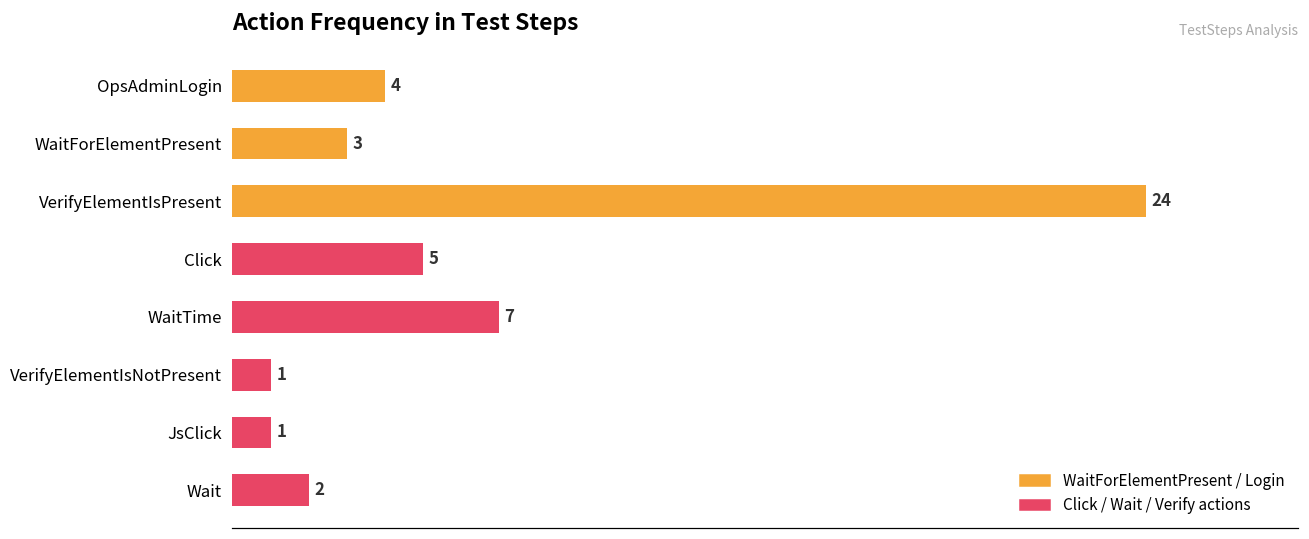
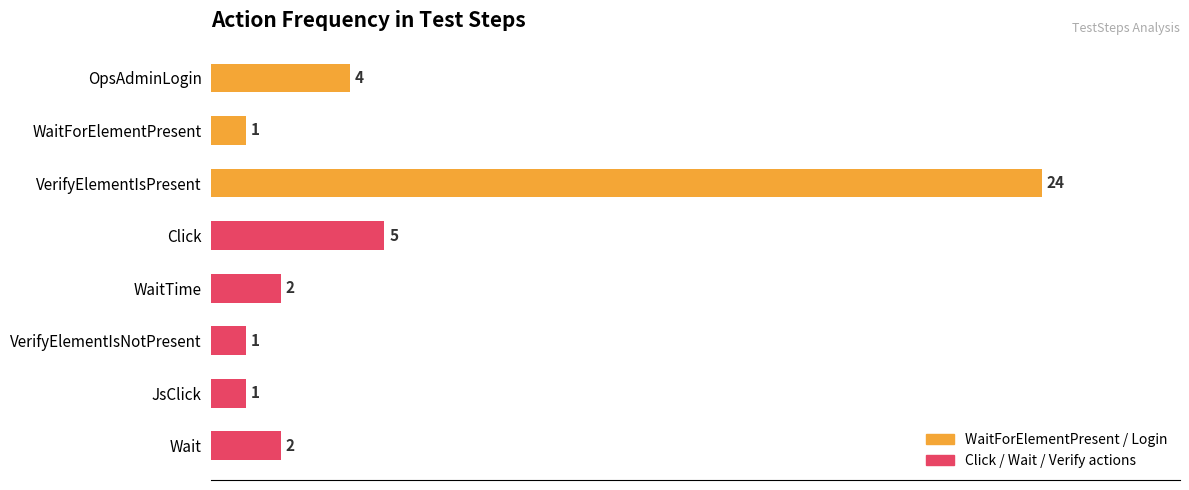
WaitForElementPresent: 3 -> 1
WaitTime: 7 -> 2
